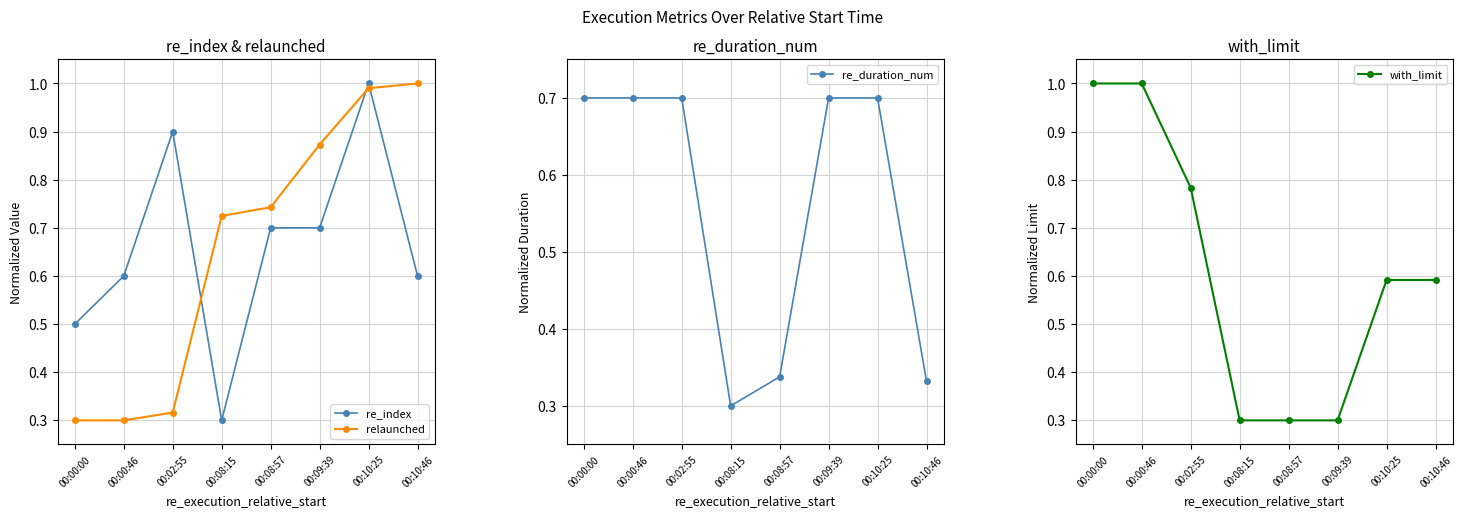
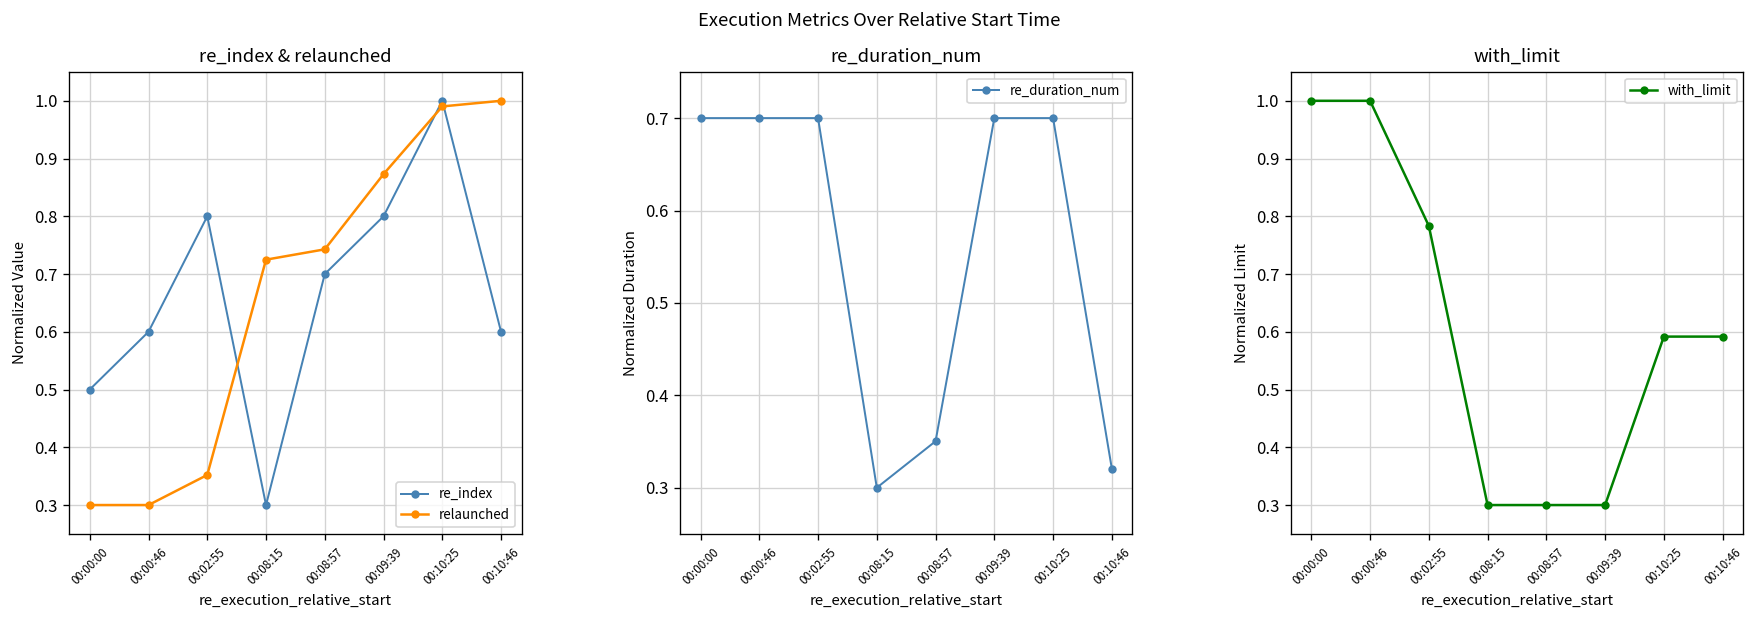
re_index & relaunched, re_index, 00:02:55: 0.90 -> 0.80
re_index & relaunched, relaunched, 00:02:55: 0.32 -> 0.35
re_index & relaunched, re_index, 00:09:39: 0.70 -> 0.80
re_duration_num, 00:08:57: 0.34 -> 0.35
re_duration_num, 00:10:46: 0.33 -> 0.32
